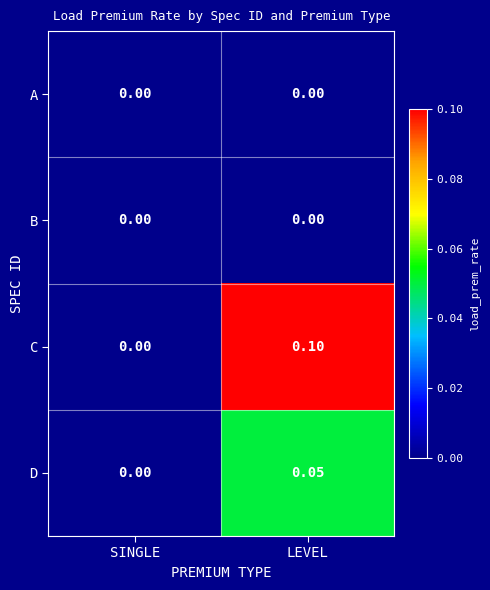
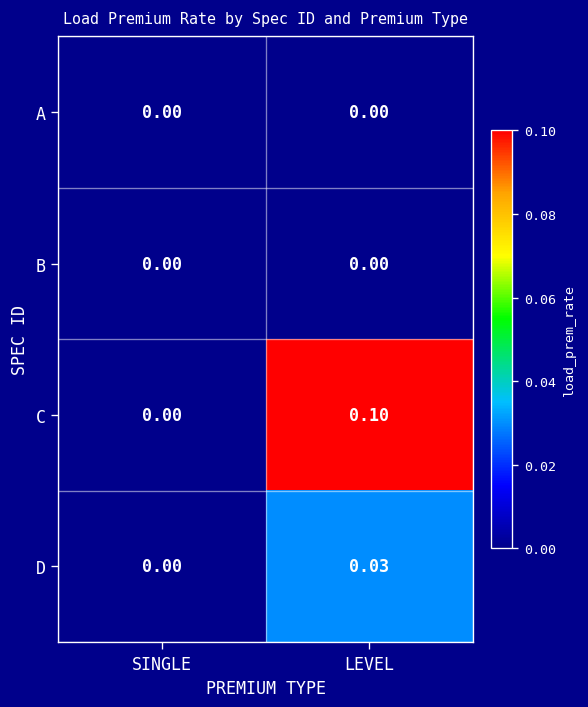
D, LEVEL: 0.05 -> 0.03
